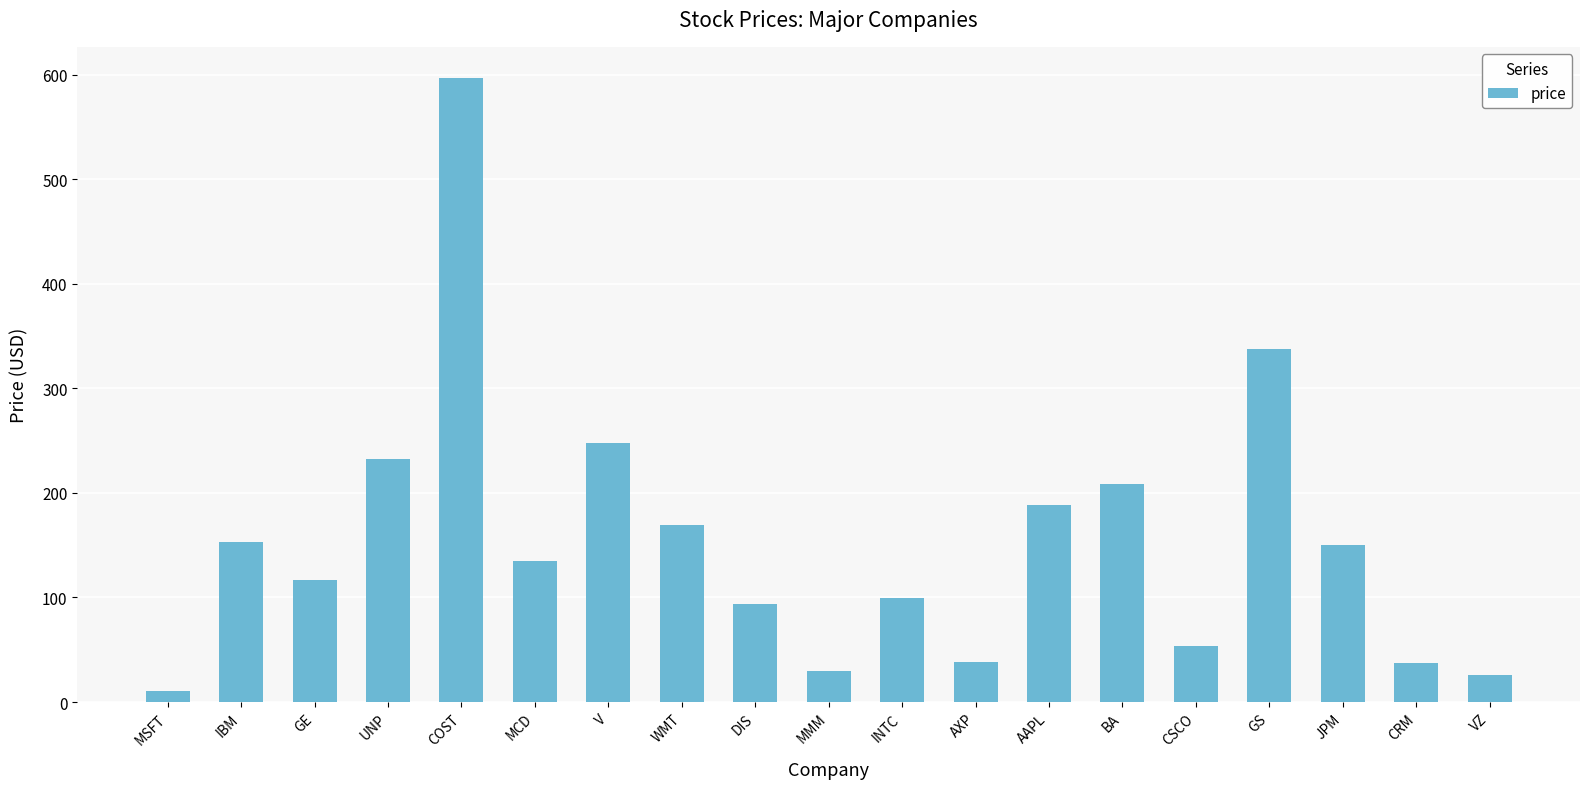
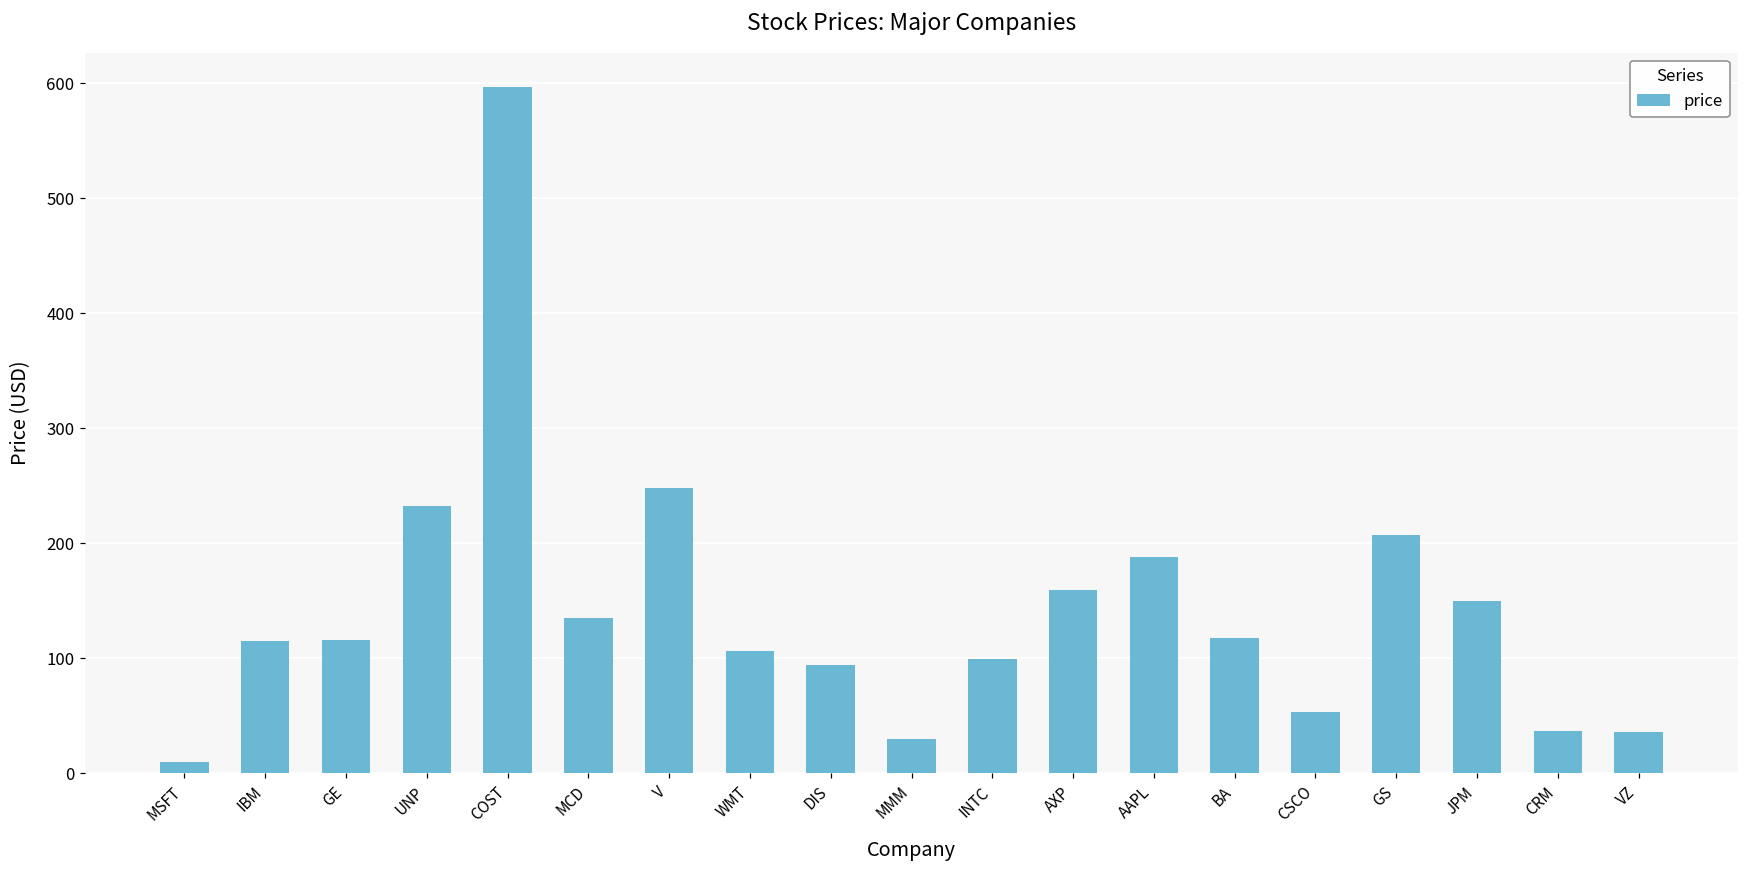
IBM: 153 -> 115
WMT: 170 -> 106
AXP: 38 -> 159
BA: 209 -> 117
GS: 338 -> 207
VZ: 26 -> 36
